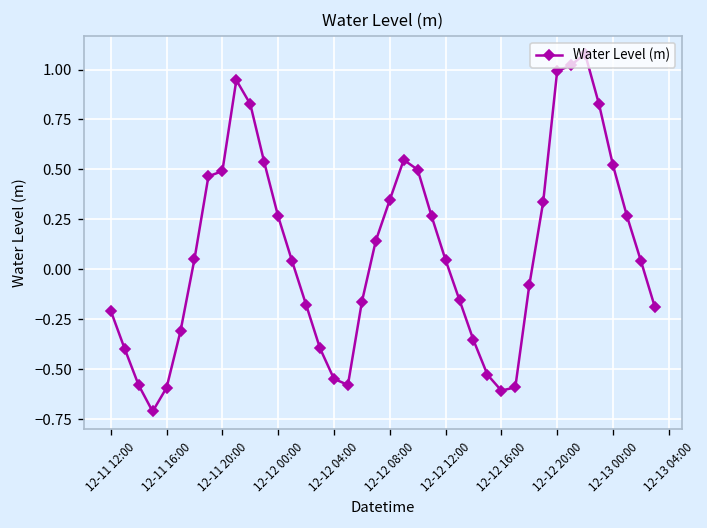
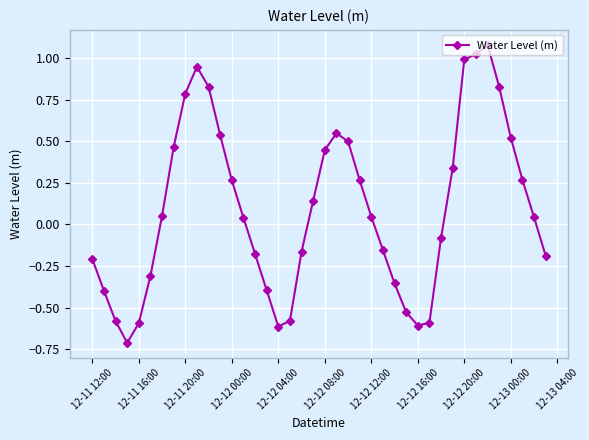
12-11 20:00: 0.49 -> 0.79
12-12 04:00: -0.55 -> -0.61
12-12 08:00: 0.35 -> 0.45
